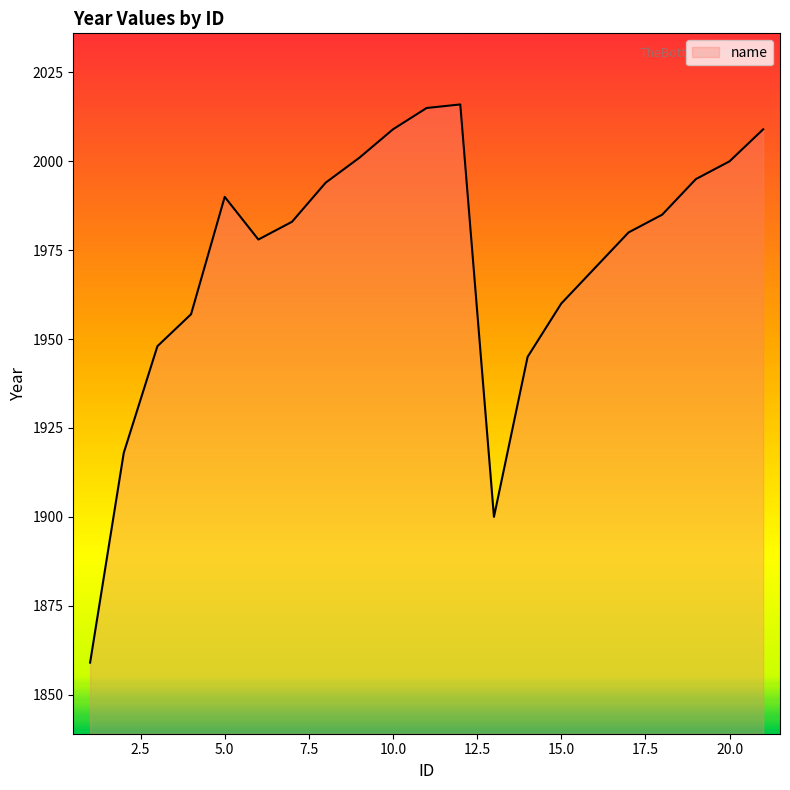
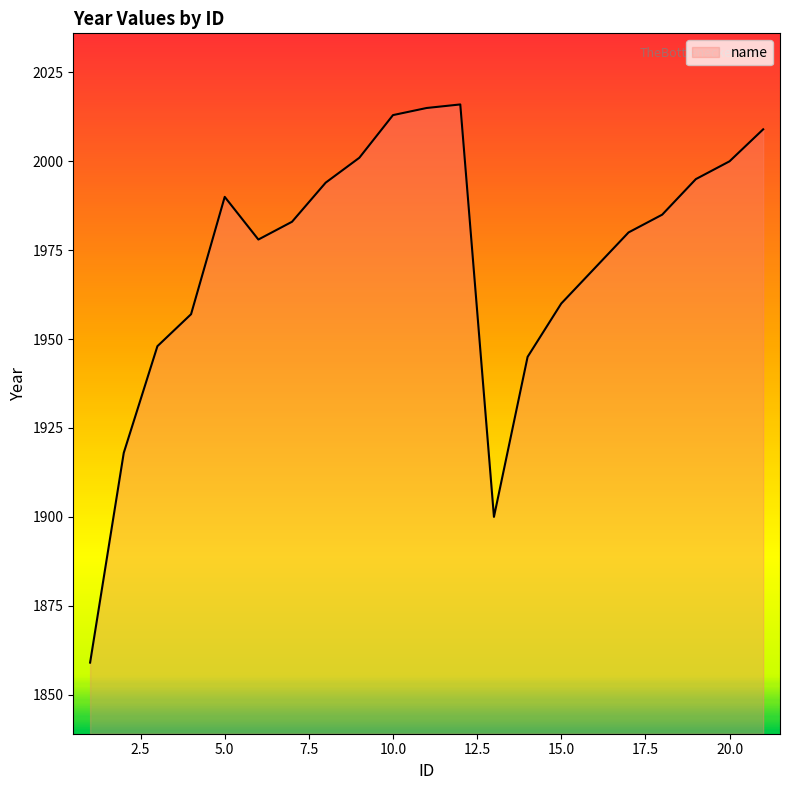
10.0: 2009 -> 2013
